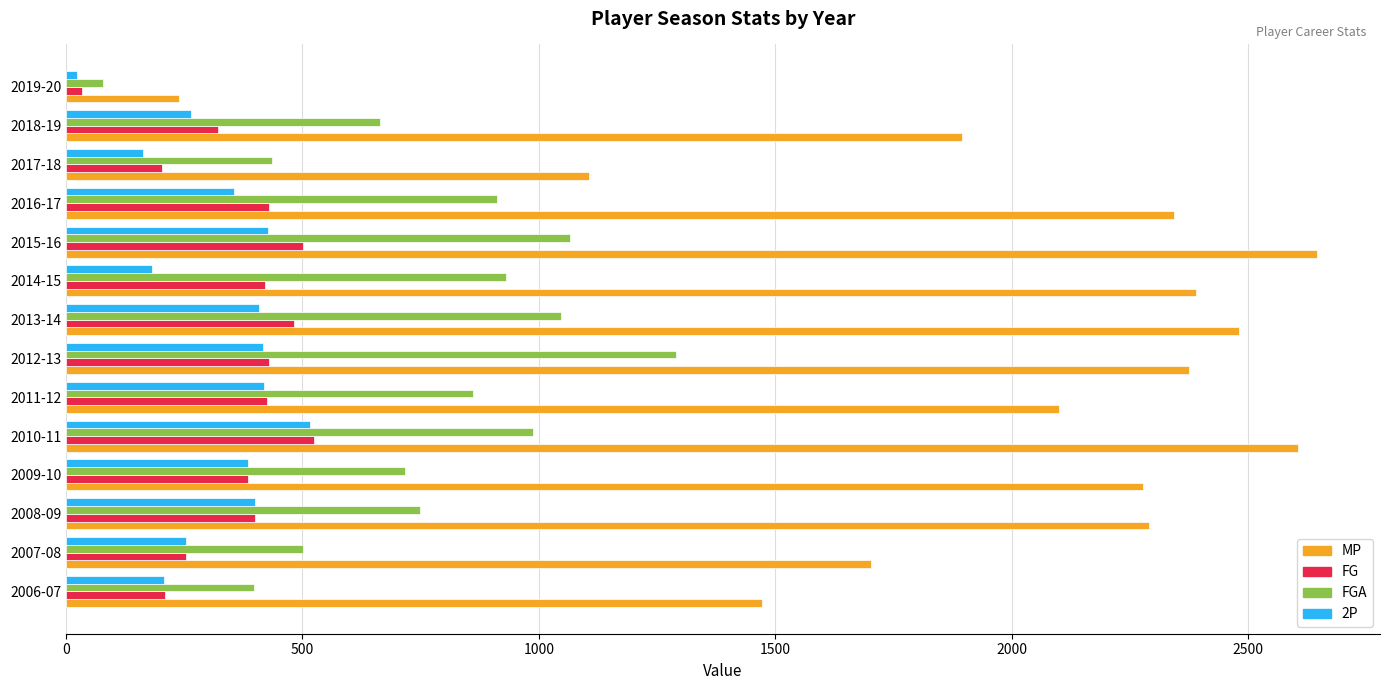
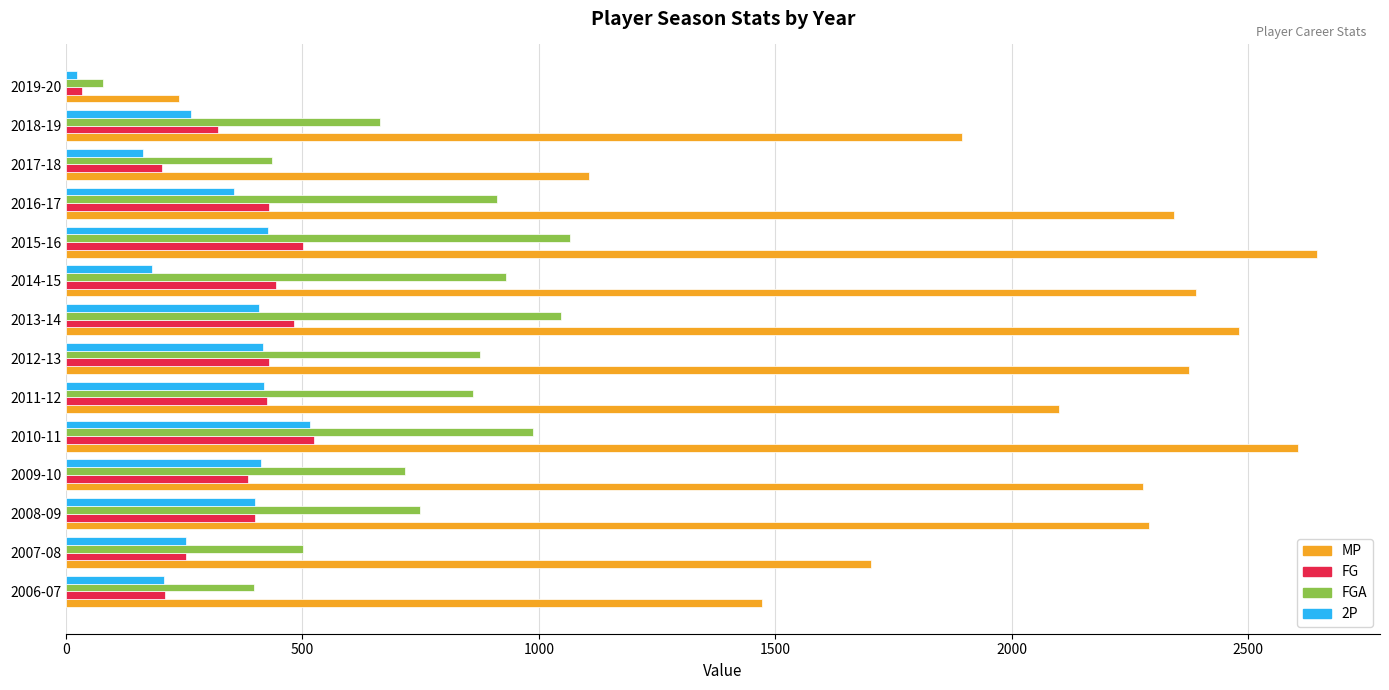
FG, 2014-15: 420 -> 440
FGA, 2012-13: 1290 -> 880
2P, 2009-10: 380 -> 410
